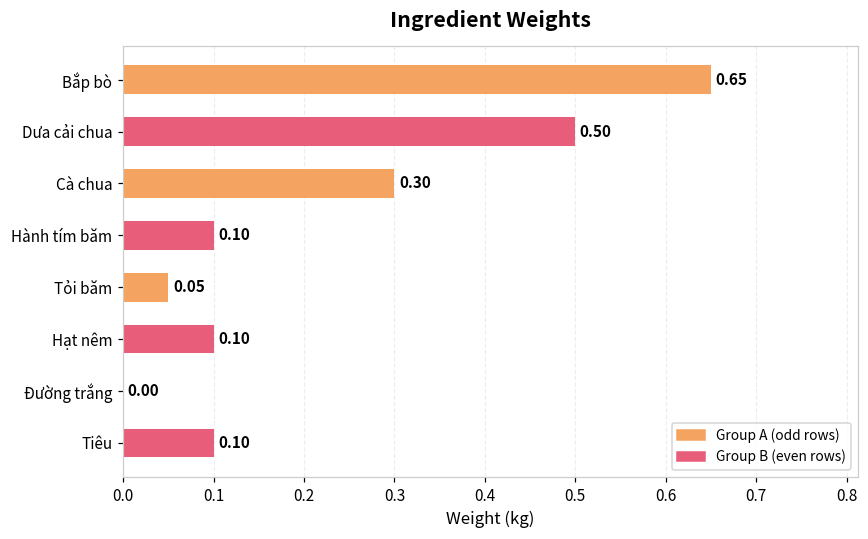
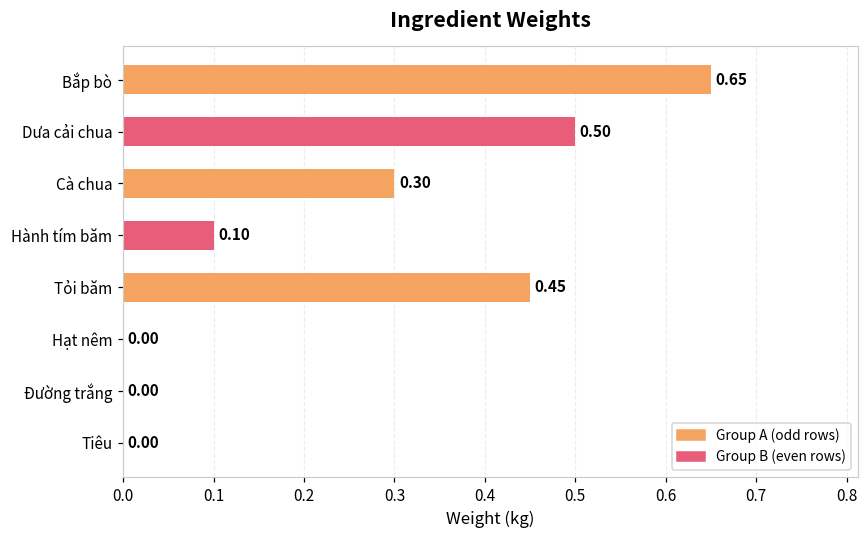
Tỏi băm: 0.05 -> 0.45
Hạt nêm: 0.10 -> 0.00
Tiêu: 0.10 -> 0.00
